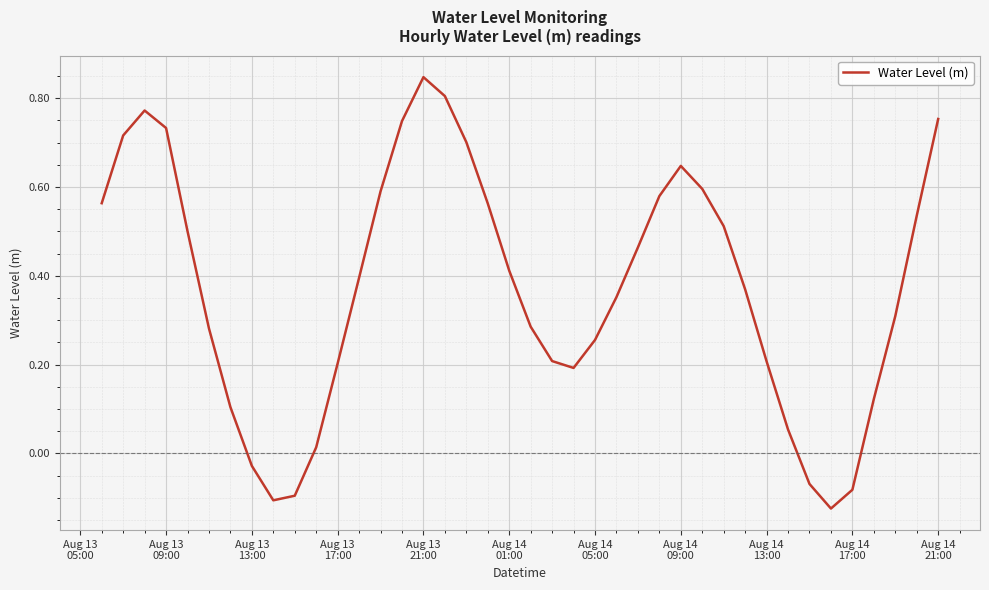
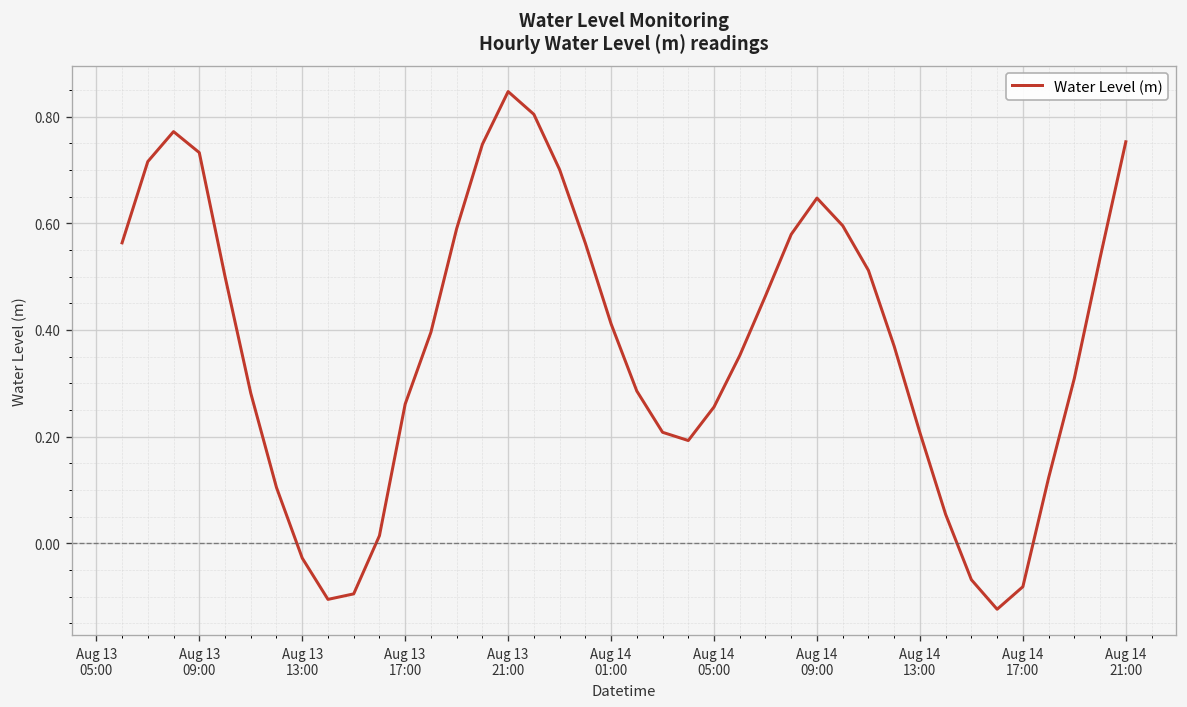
Aug 13 17:00: 0.20 -> 0.26
